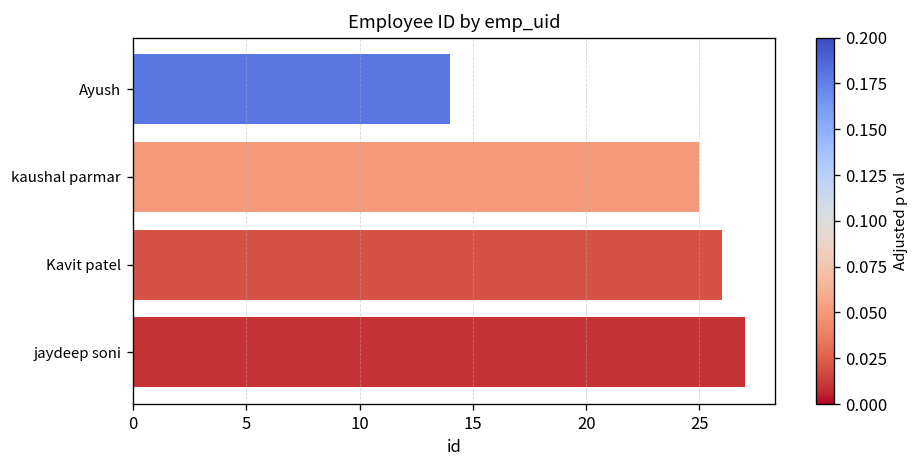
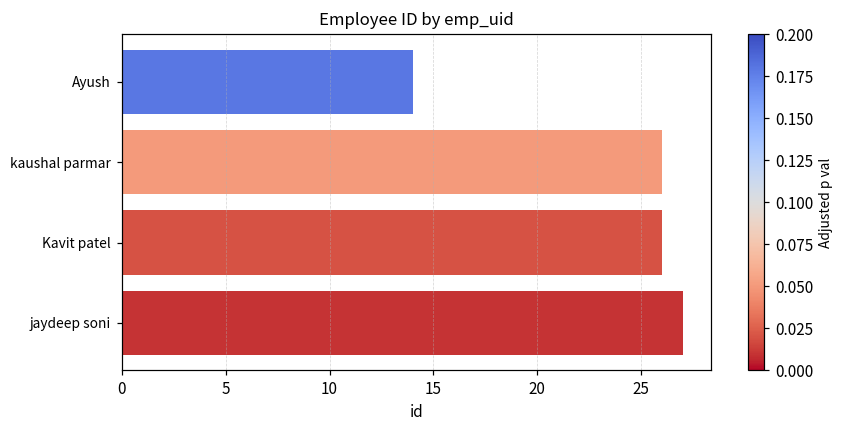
kaushal parmar: 25 -> 26
